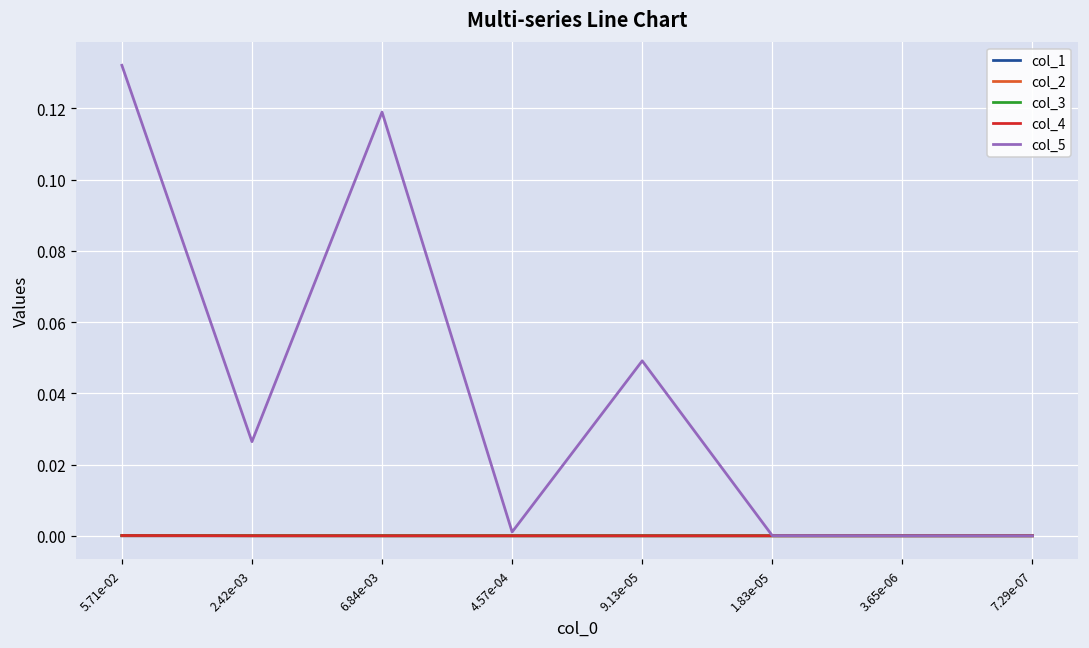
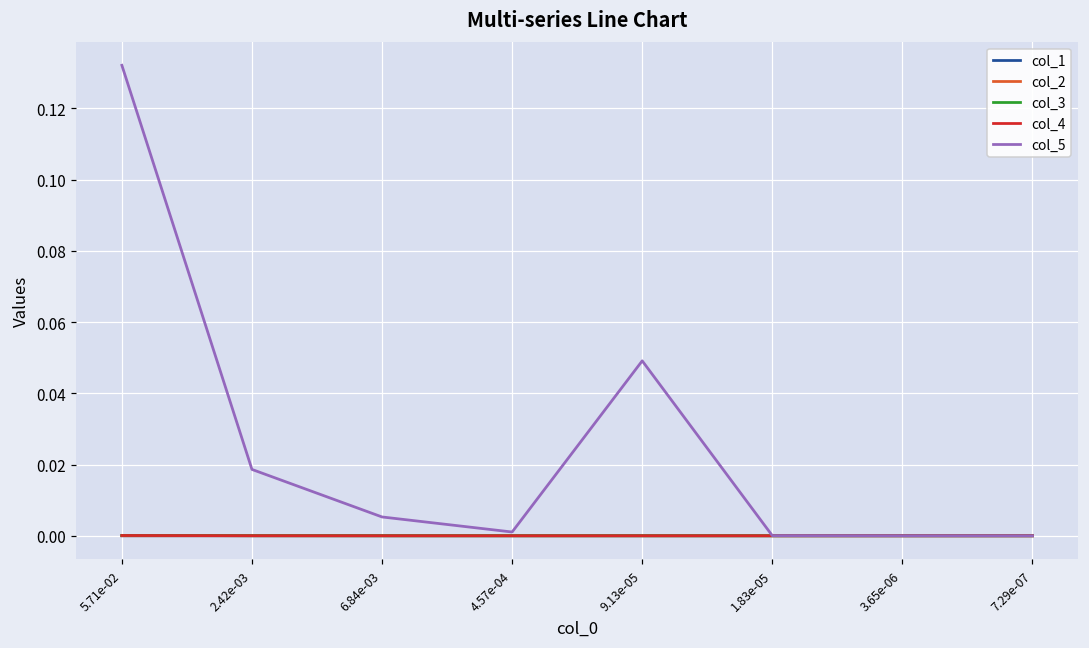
col_5, 2.42e-03: 0.026 -> 0.019
col_5, 6.84e-03: 0.119 -> 0.005
